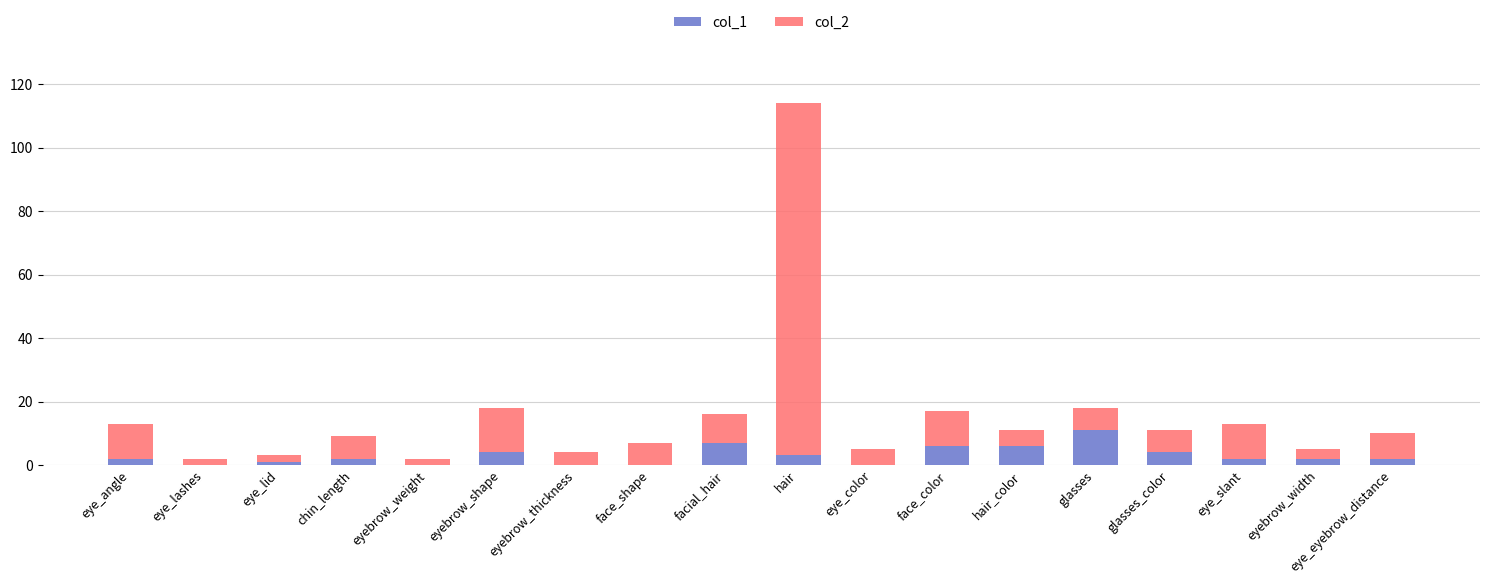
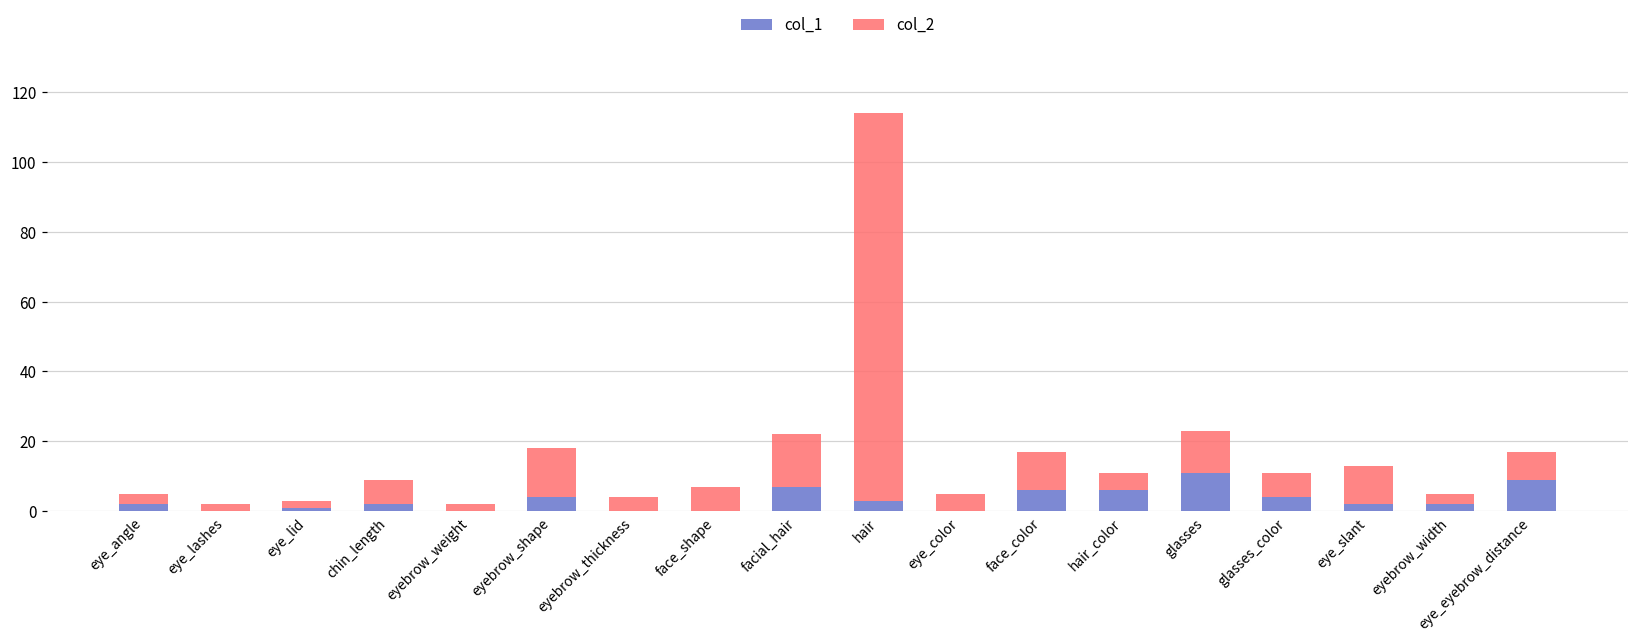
col_2, eye_angle: 11 -> 3
col_2, facial_hair: 9 -> 15
col_2, glasses: 7 -> 12
col_1, eye_eyebrow_distance: 2 -> 9
